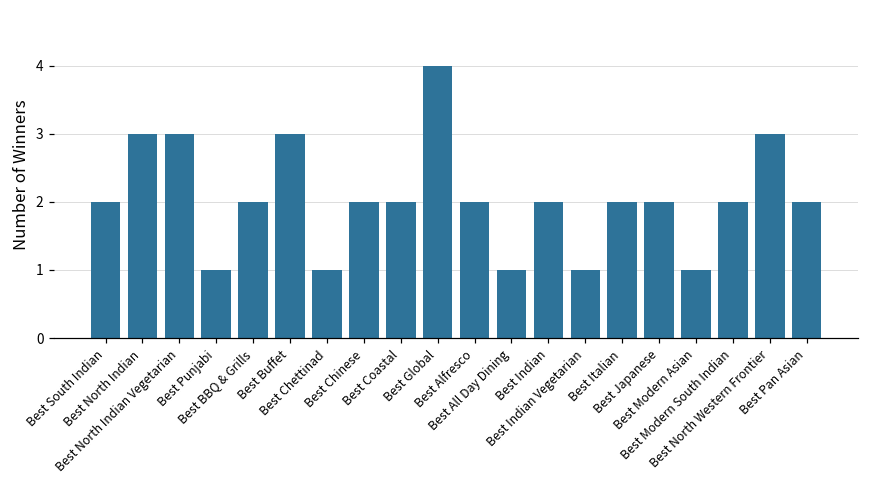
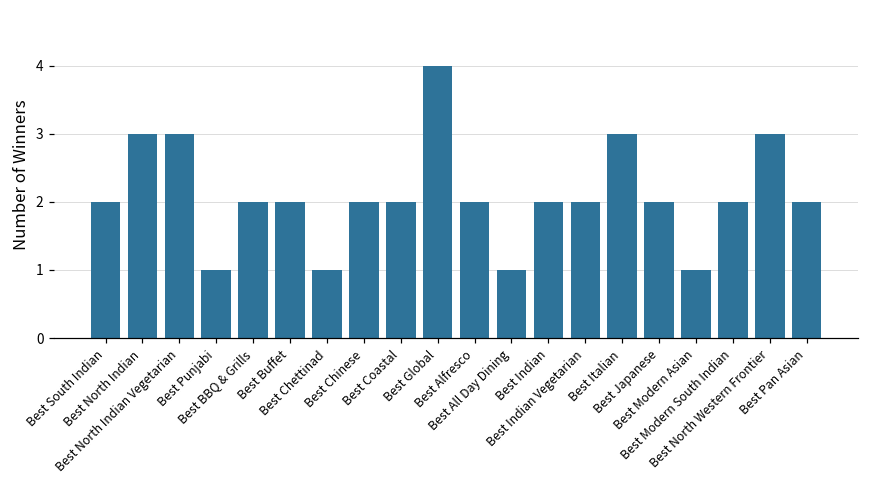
Best Buffet: 3 -> 2
Best Indian Vegetarian: 1 -> 2
Best Italian: 2 -> 3
